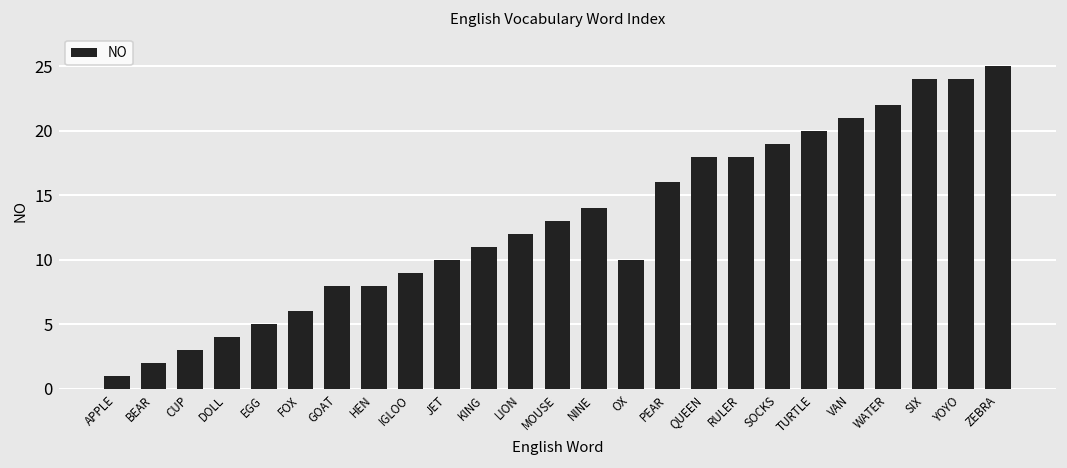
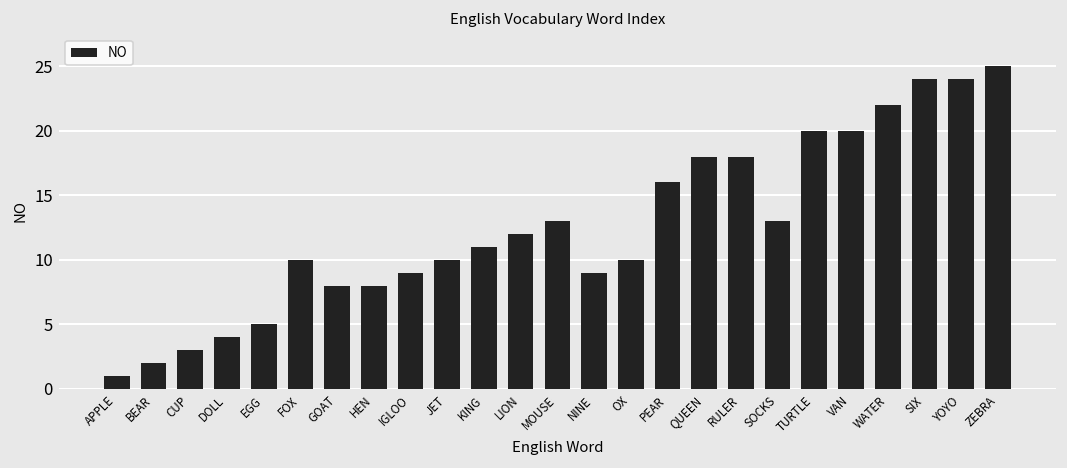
FOX: 6 -> 10
NINE: 14 -> 9
SOCKS: 19 -> 13
VAN: 21 -> 20
